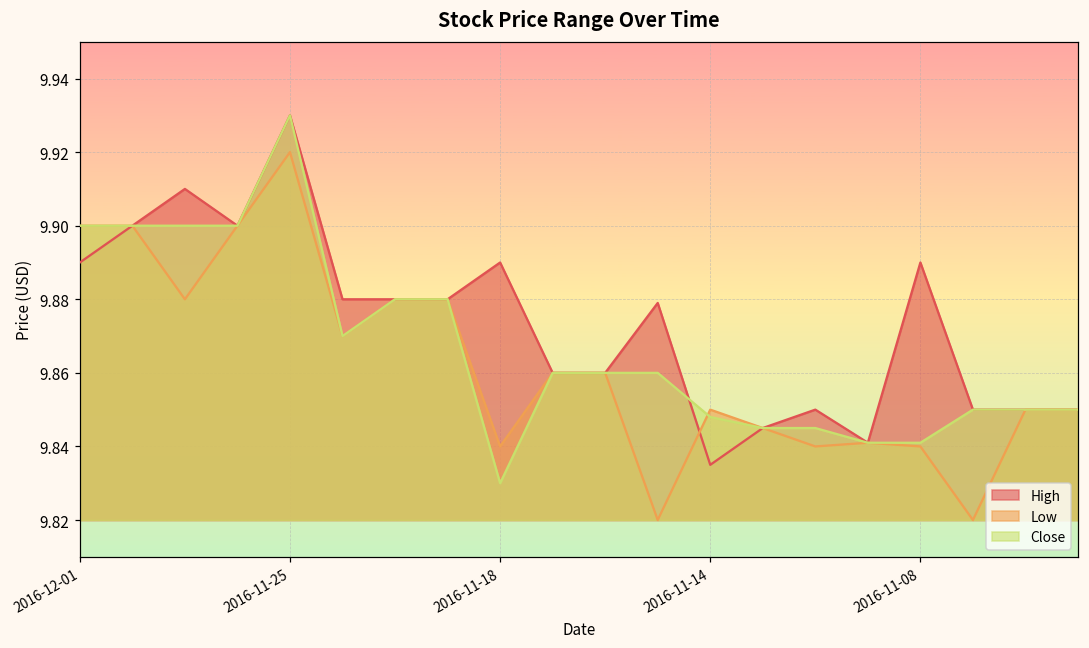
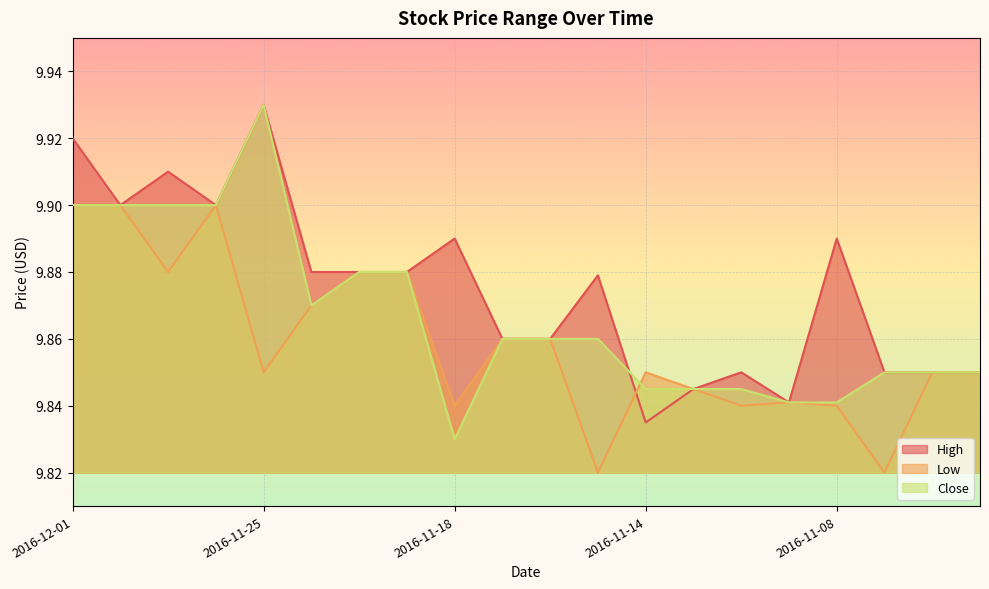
High, 2016-12-01: 9.89 -> 9.92
Low, 2016-11-25: 9.92 -> 9.85
Close, 2016-11-14: 9.848 -> 9.845
